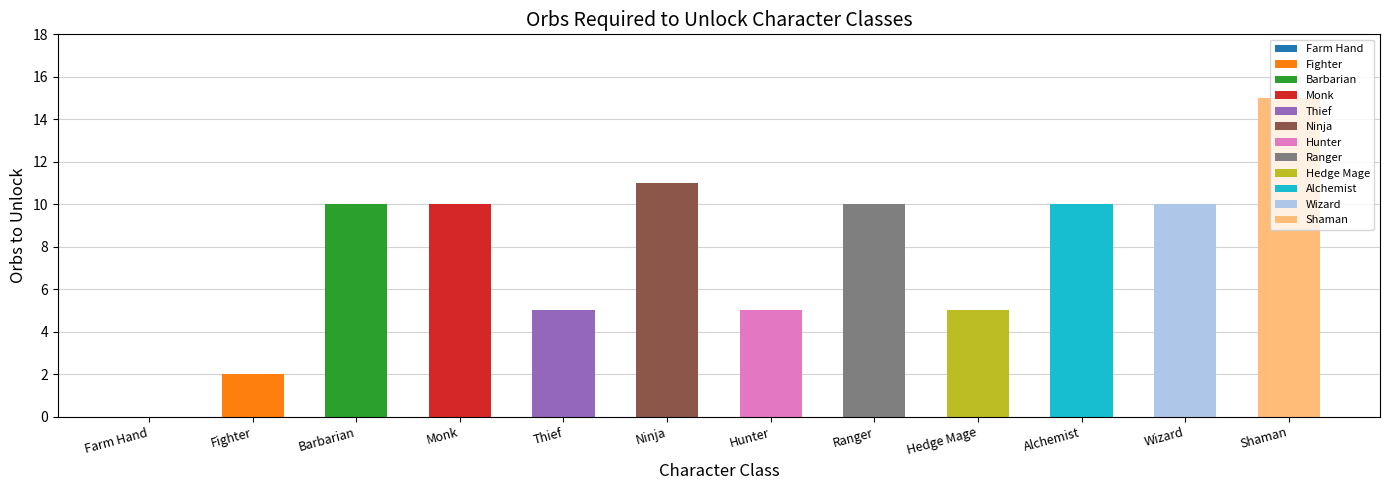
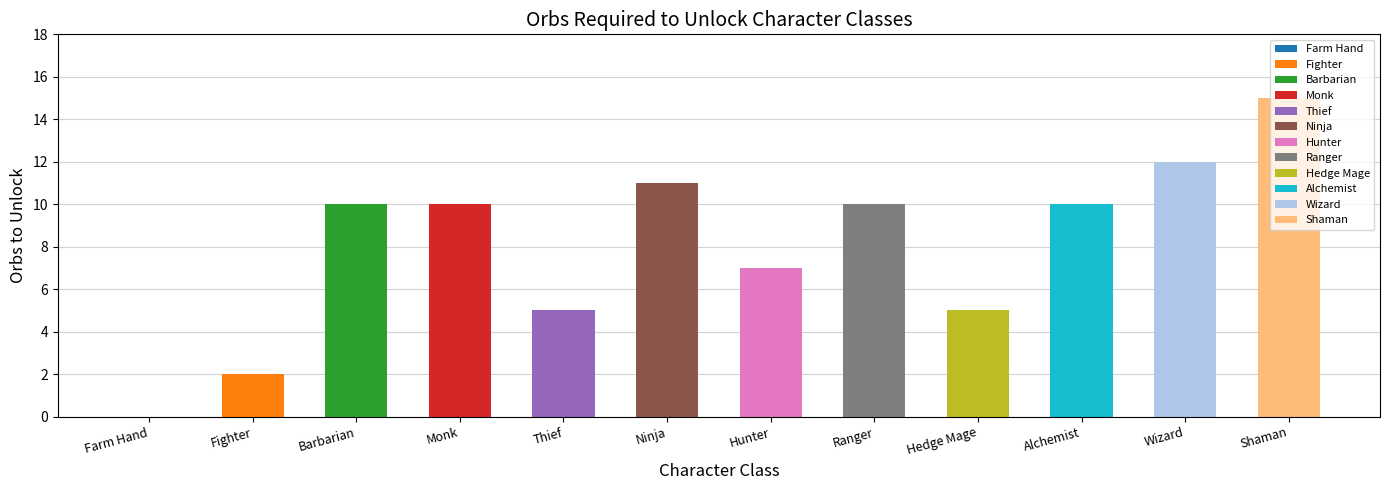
Hunter: 5 -> 7
Wizard: 10 -> 12
